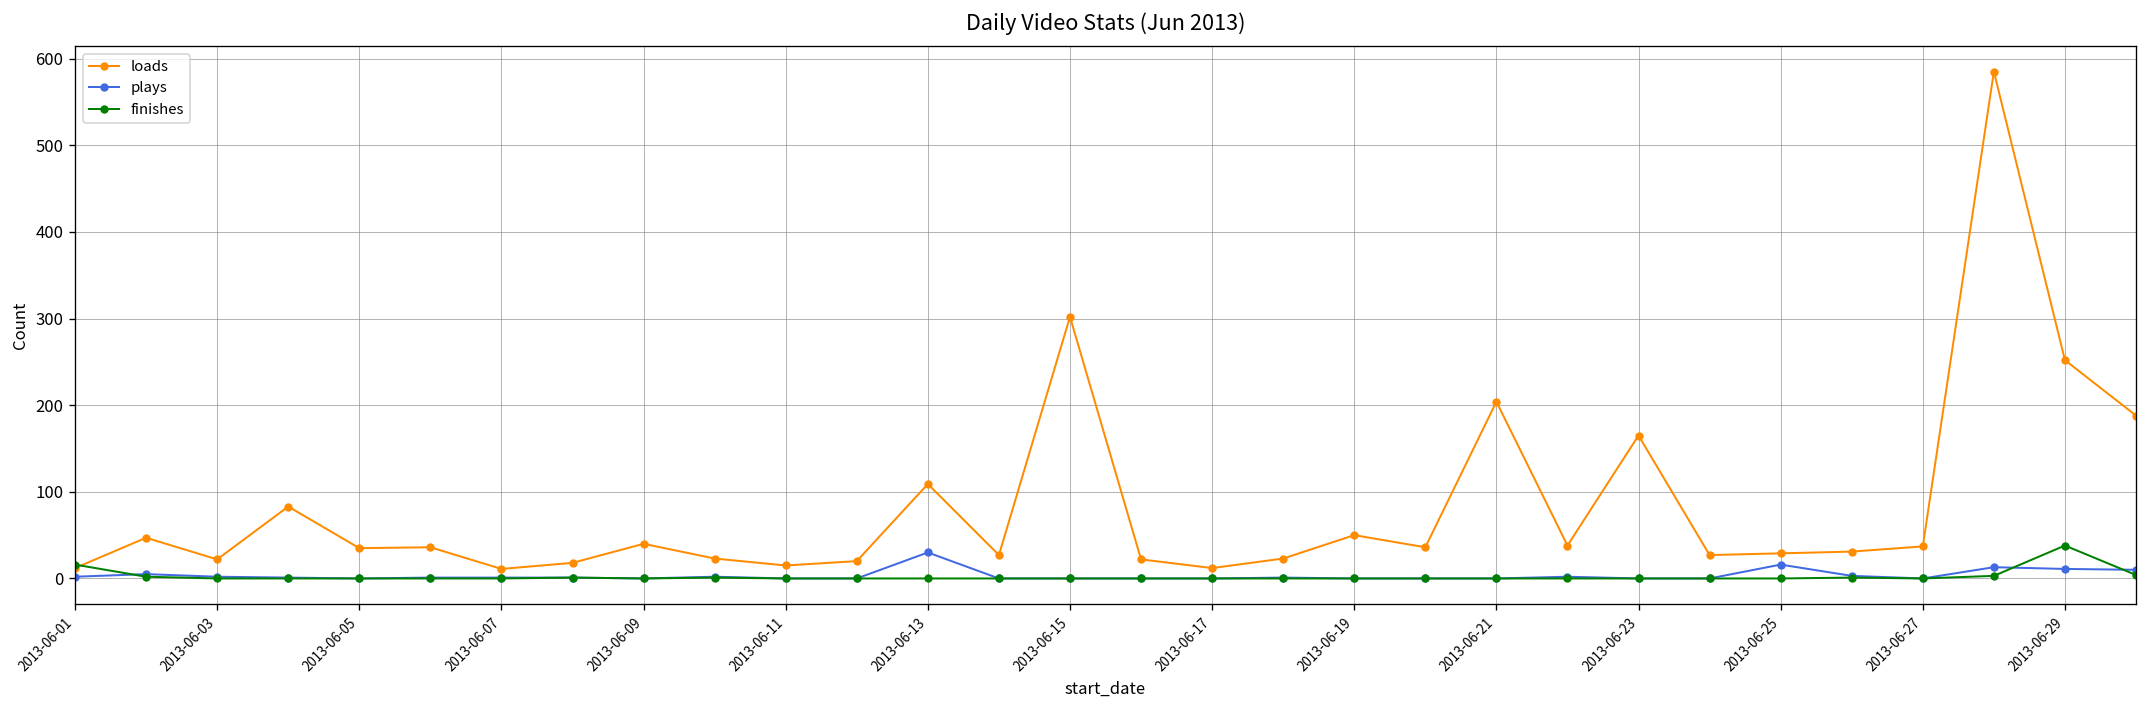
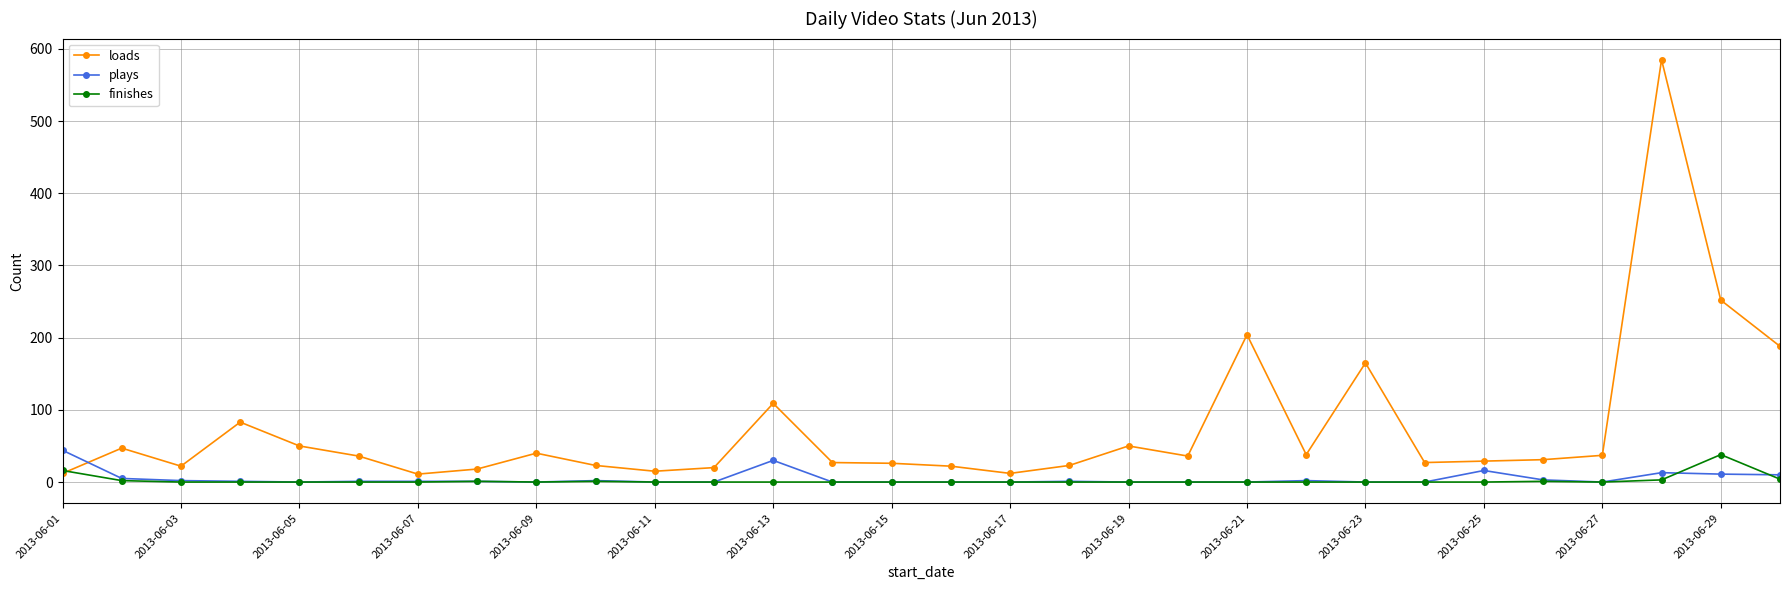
plays, 2013-06-01: 0 -> 40
loads, 2013-06-05: 40 -> 50
loads, 2013-06-15: 300 -> 30
